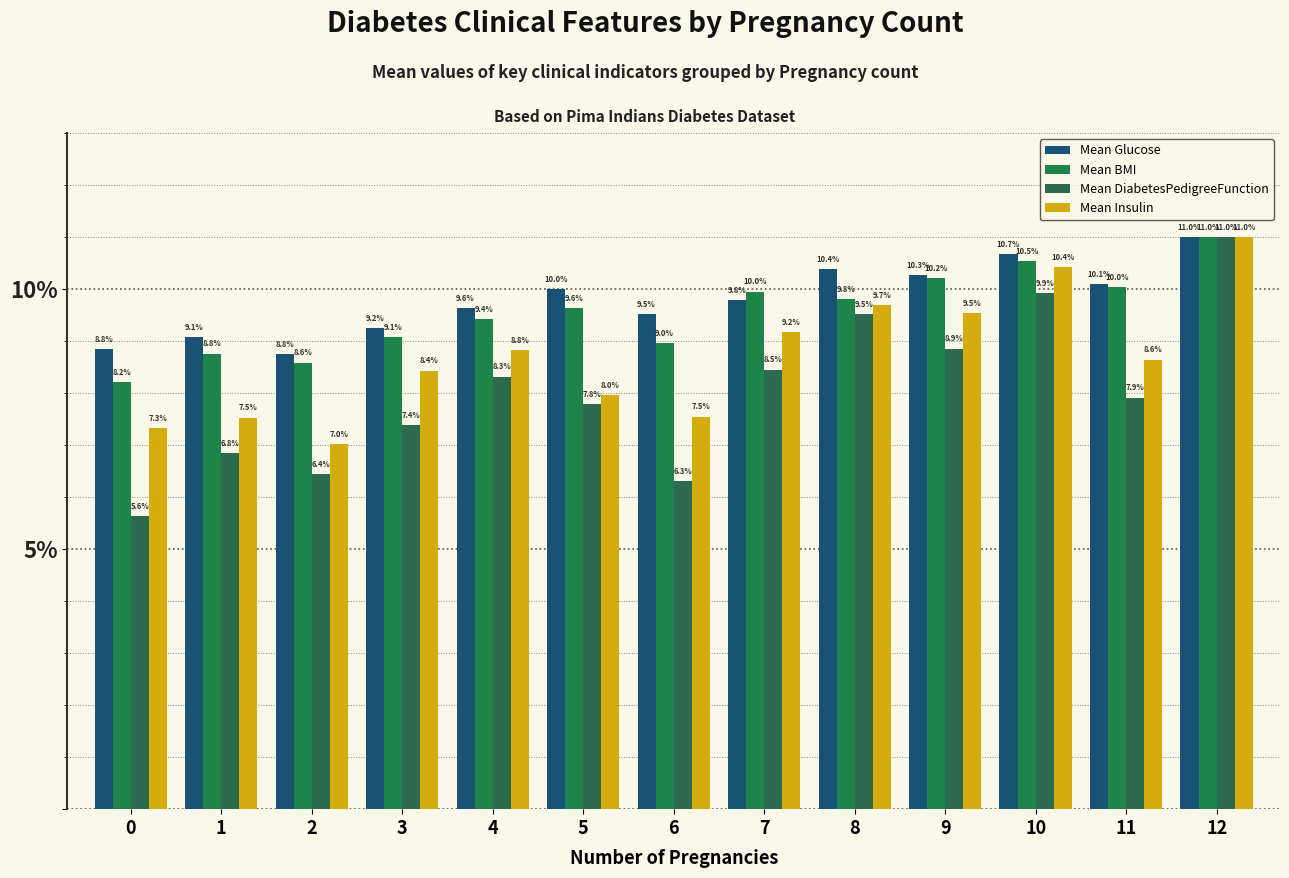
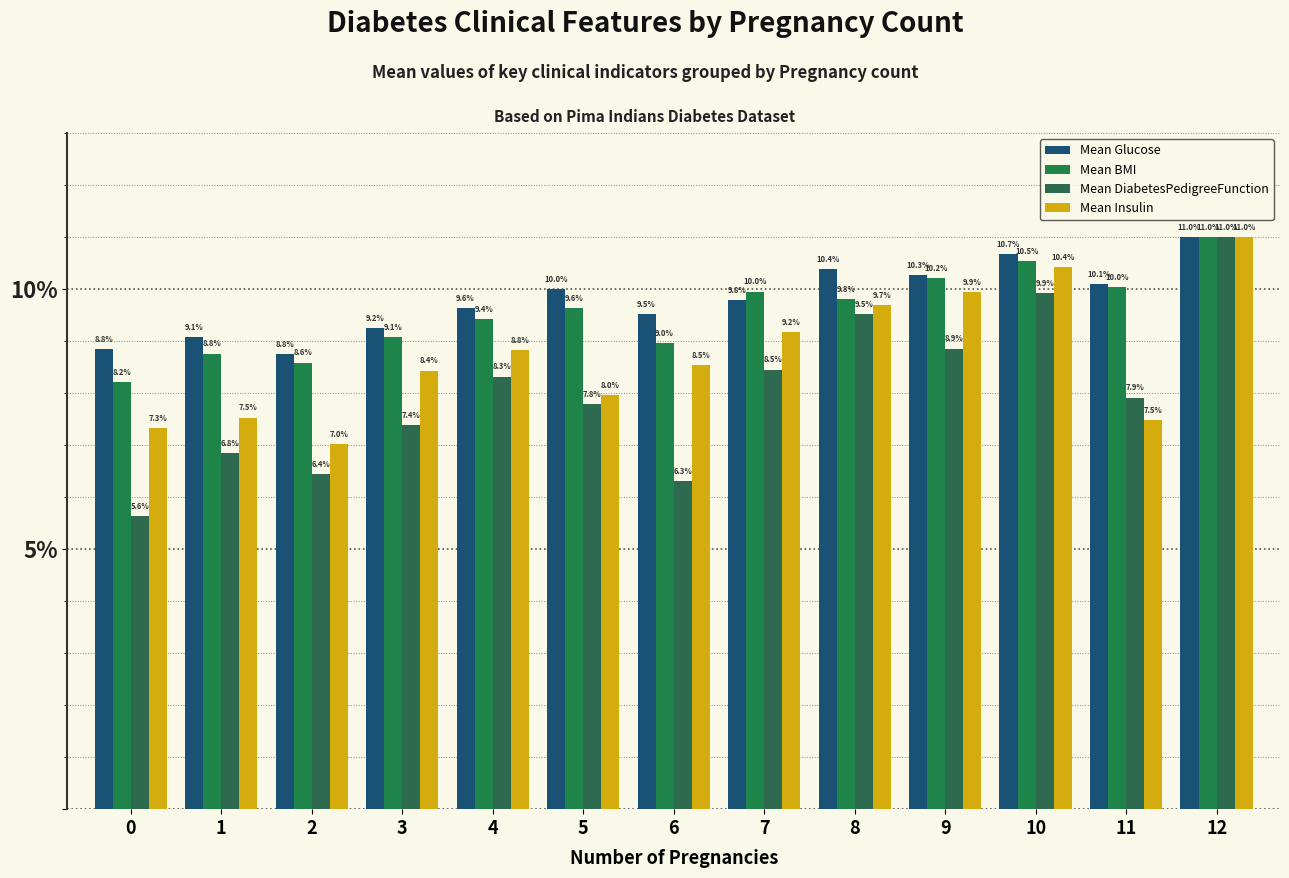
Mean Insulin, 6: 7.5% -> 8.5%
Mean Insulin, 9: 9.5% -> 9.9%
Mean Insulin, 11: 8.6% -> 7.5%
